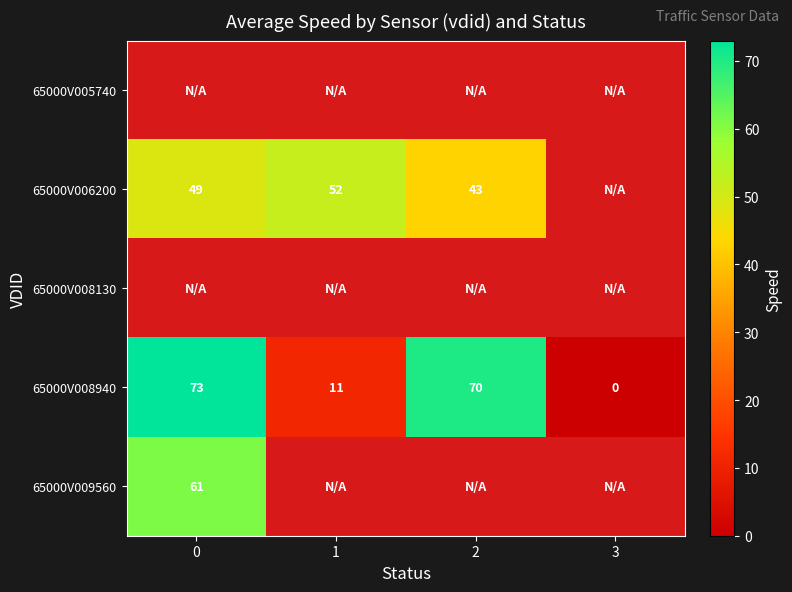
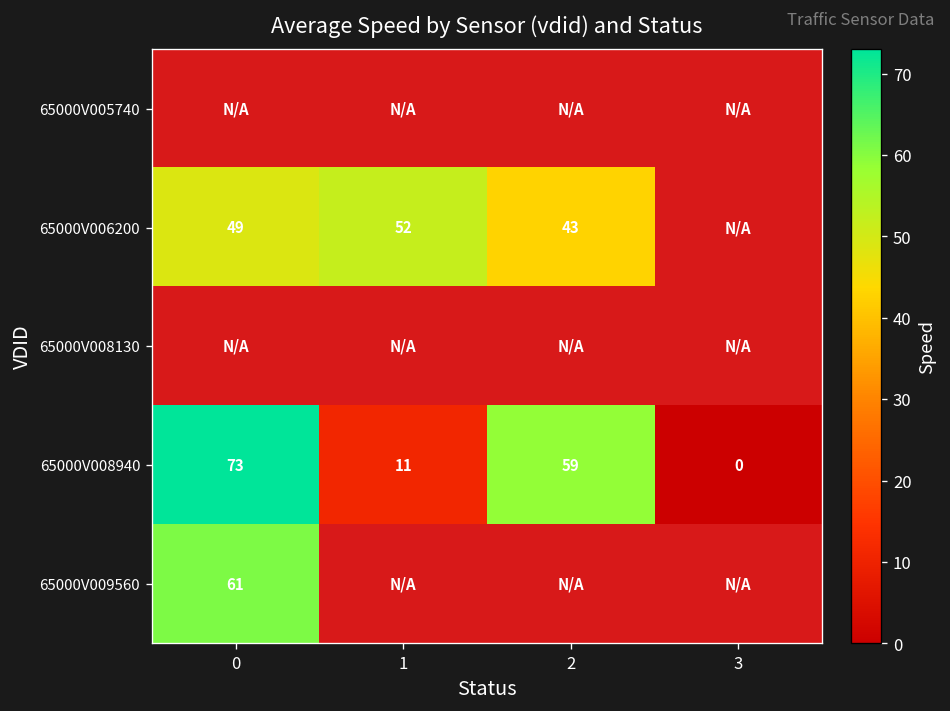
65000V008940, 2: 70 -> 59
